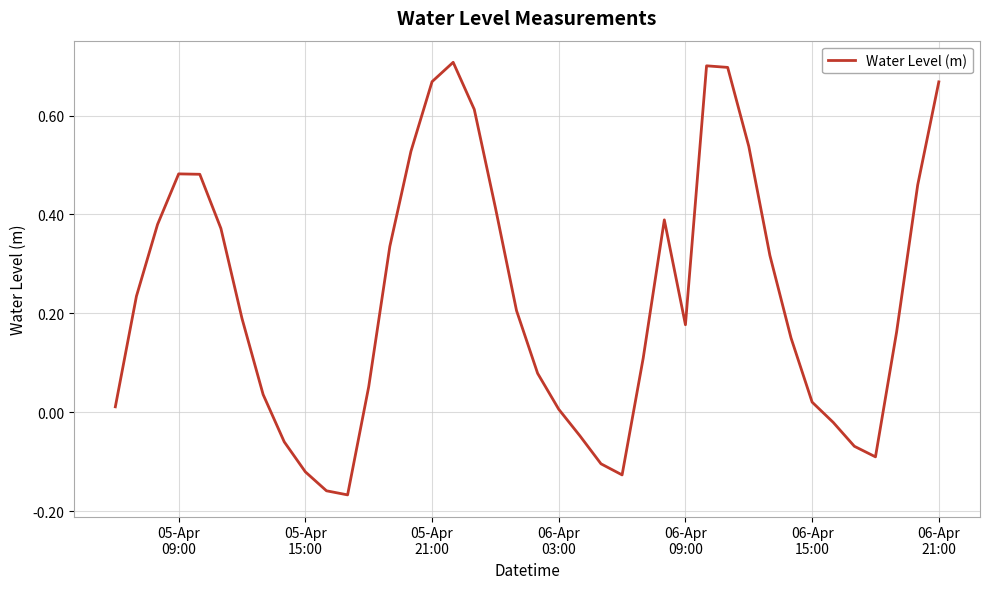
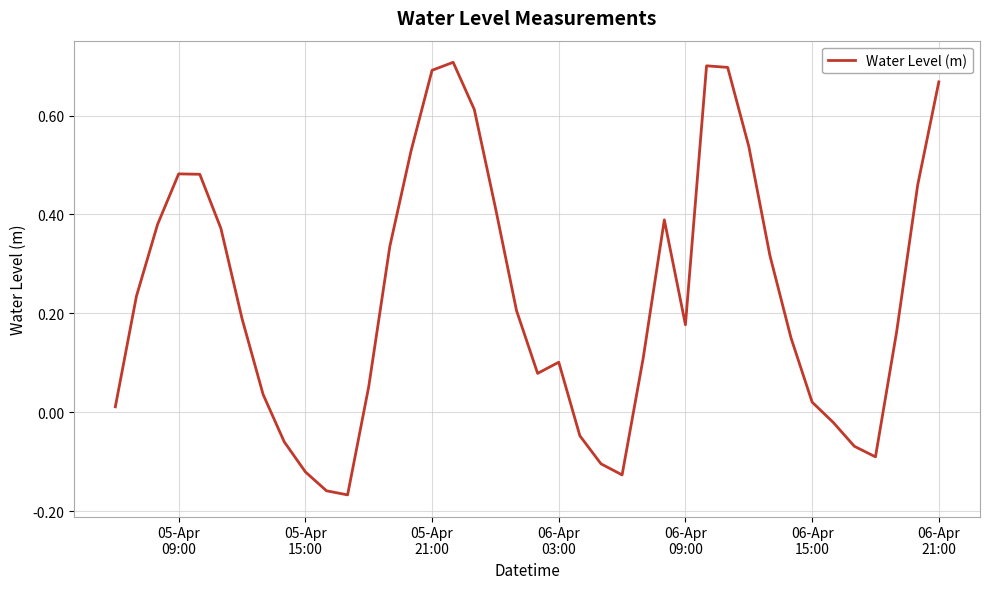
05-Apr 21:00: 0.67 -> 0.69
06-Apr 03:00: 0.01 -> 0.10
